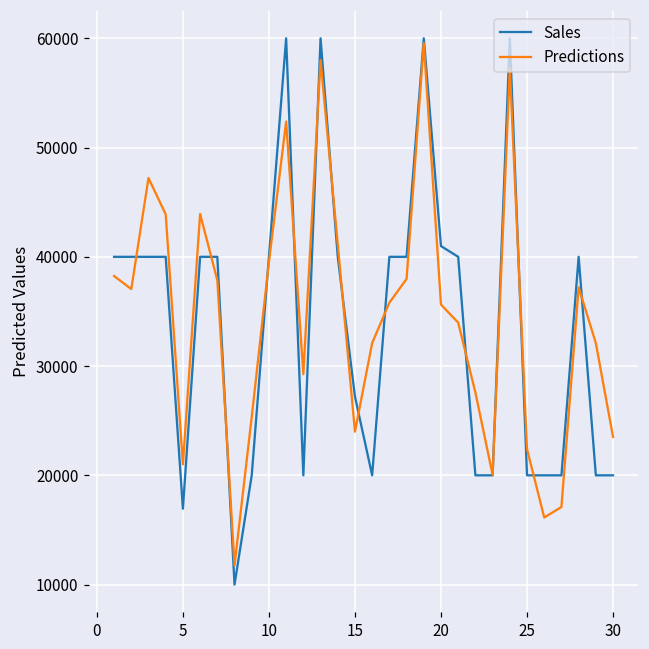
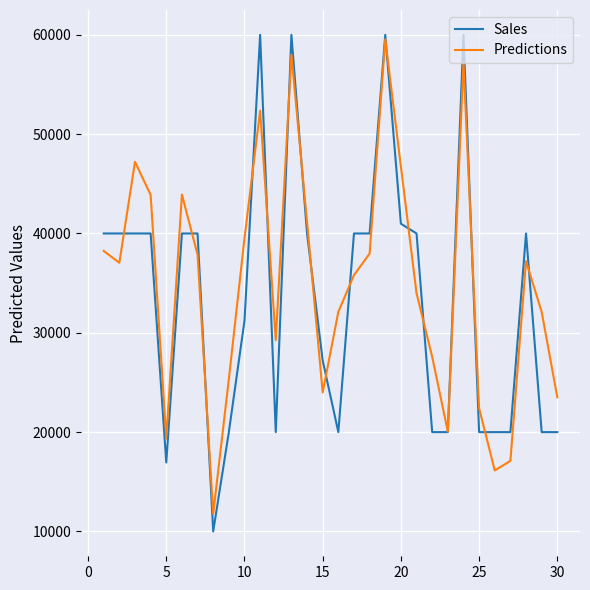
Predictions, 5: 21000 -> 19000
Sales, 10: 40000 -> 31000
Predictions, 20: 36000 -> 47000
